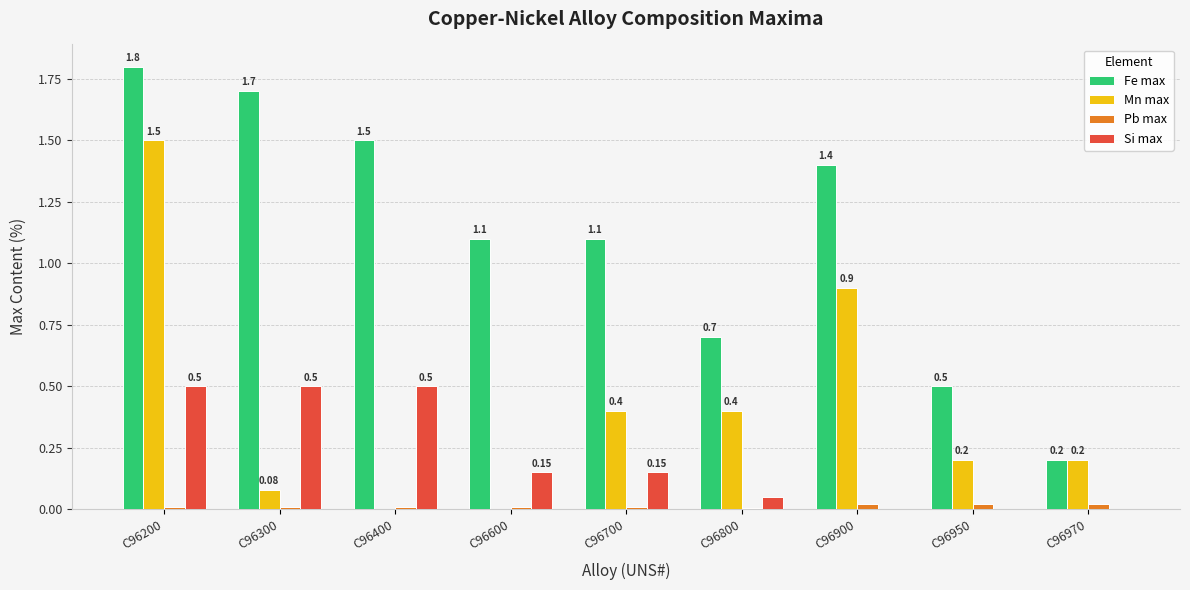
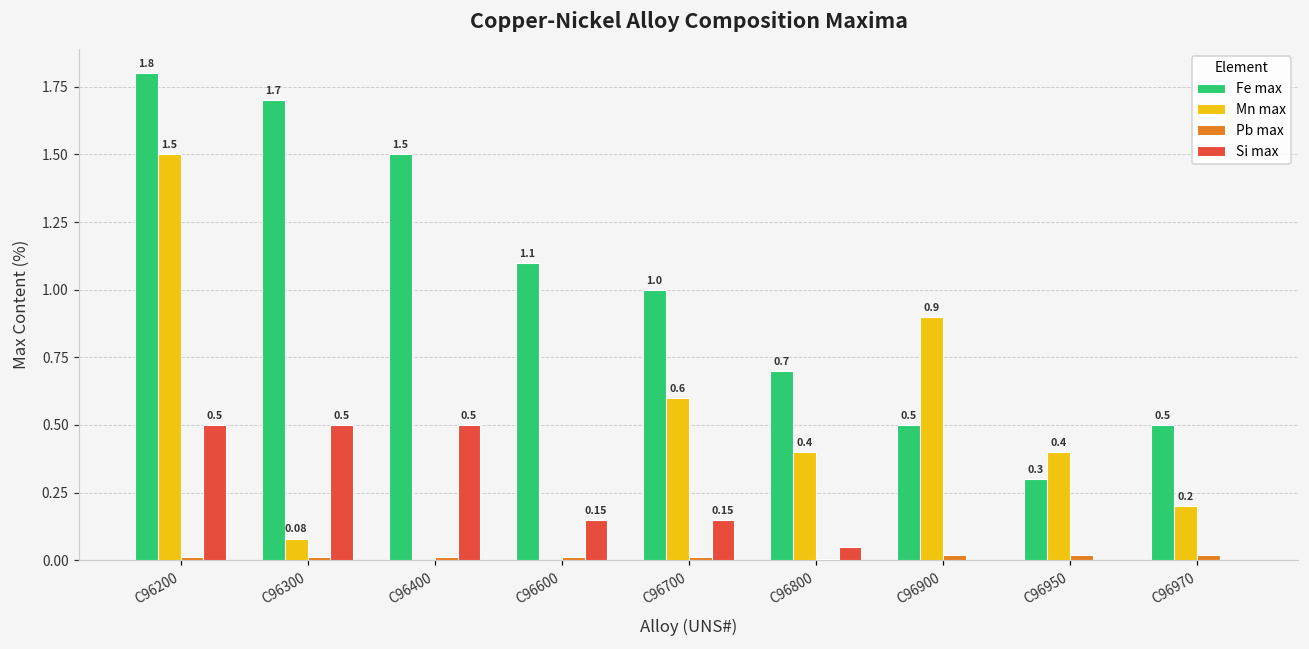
Fe max, C96700: 1.1 -> 1.0
Mn max, C96700: 0.4 -> 0.6
Fe max, C96900: 1.4 -> 0.5
Fe max, C96950: 0.5 -> 0.3
Mn max, C96950: 0.2 -> 0.4
Fe max, C96970: 0.2 -> 0.5
